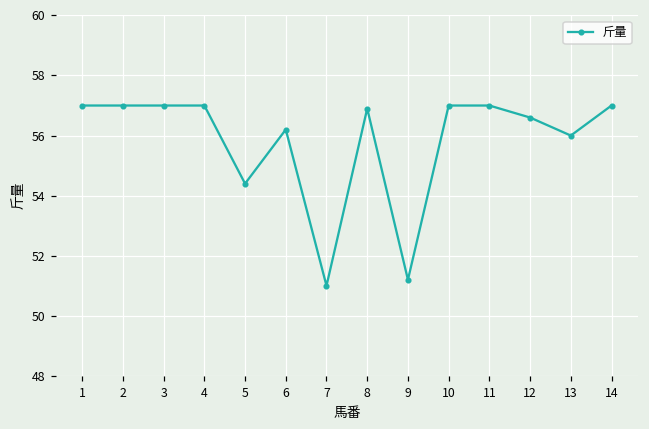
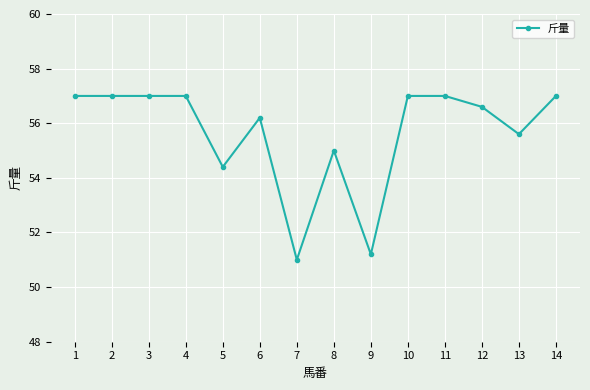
8: 56.9 -> 55.0
13: 56.0 -> 55.6
